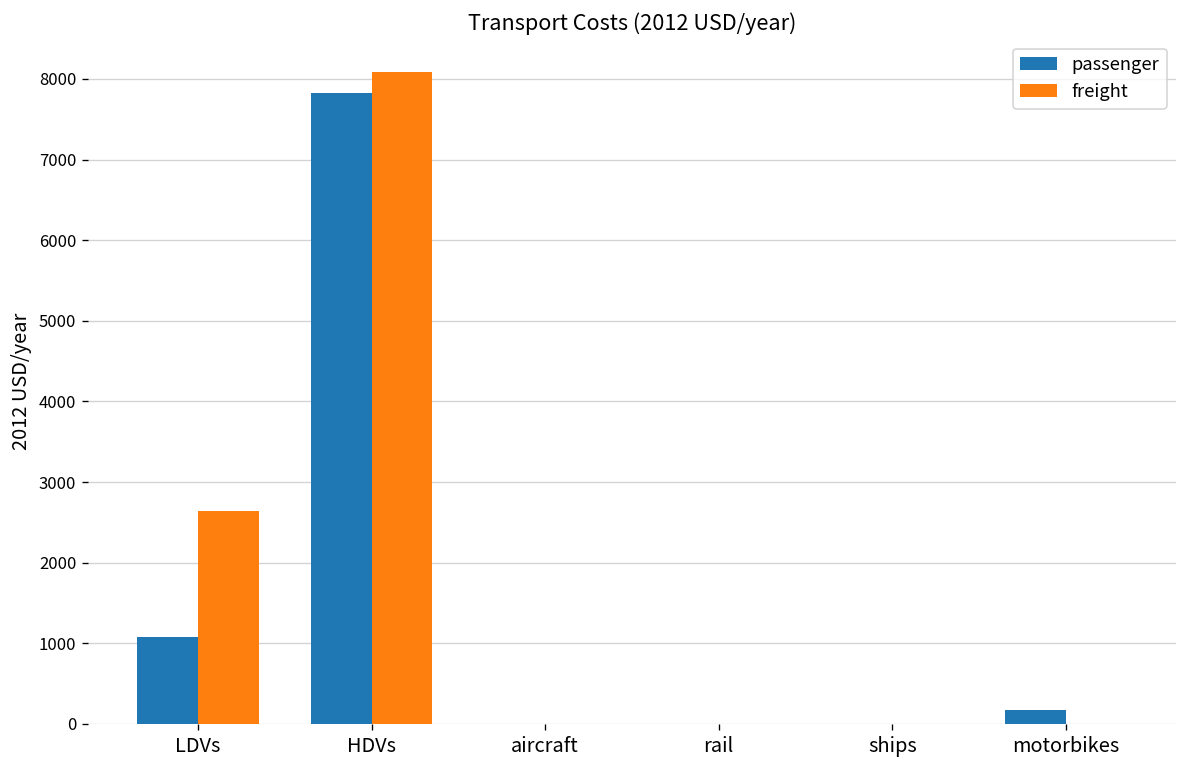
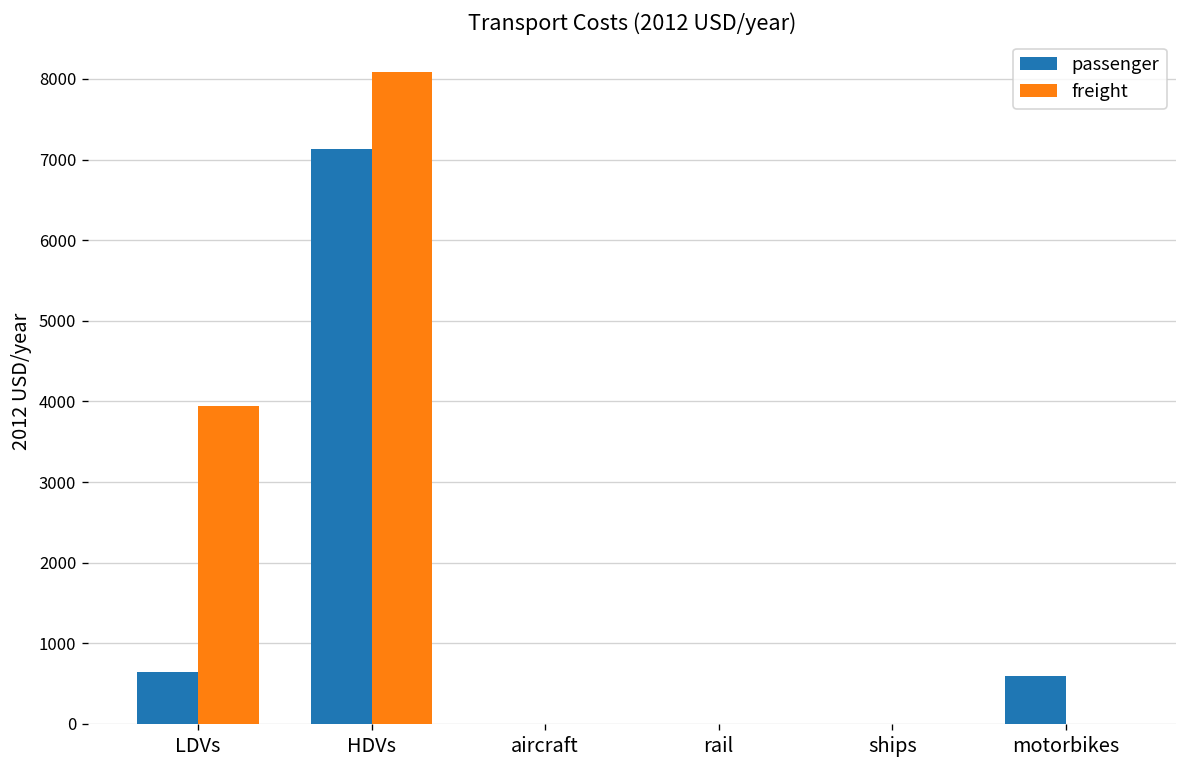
passenger, LDVs: 1100 -> 600
freight, LDVs: 2600 -> 3900
passenger, HDVs: 7800 -> 7100
passenger, motorbikes: 200 -> 600
